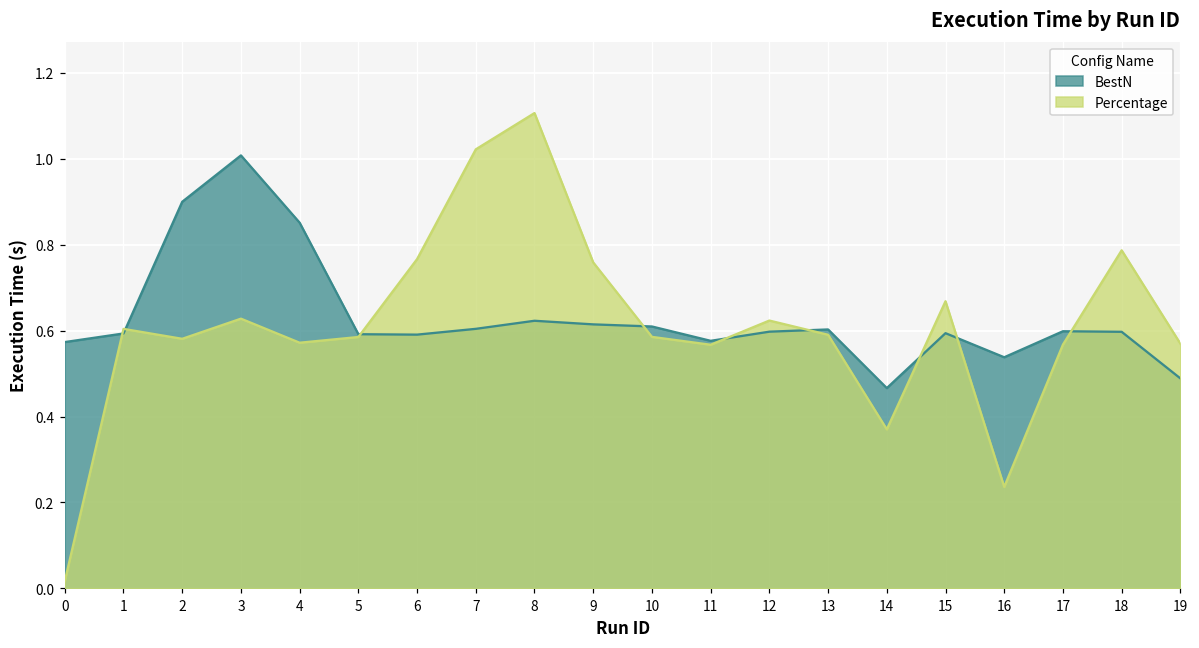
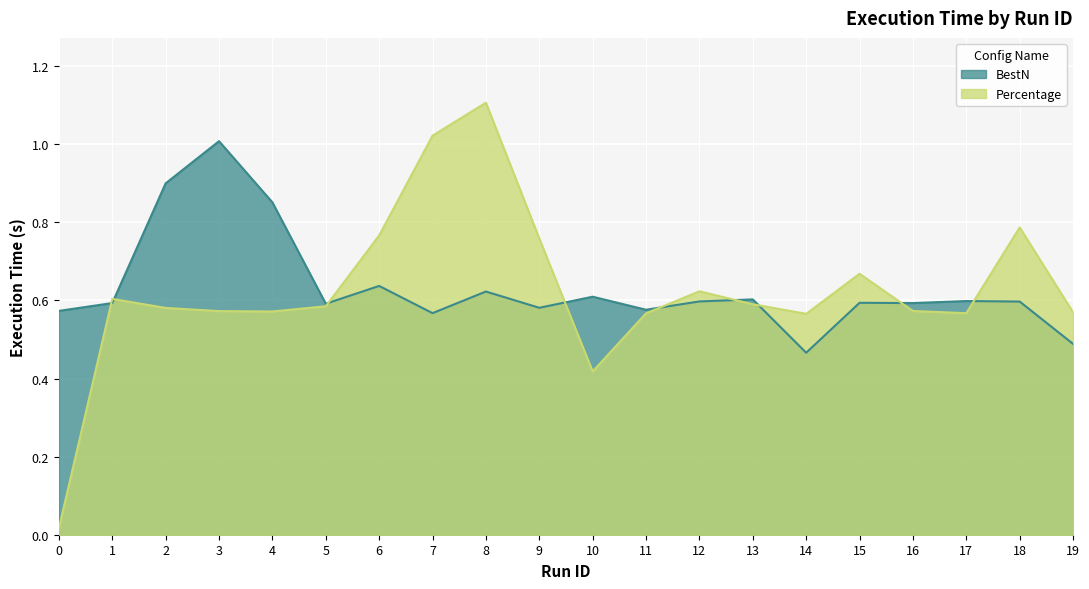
Percentage, 3: 0.63 -> 0.57
BestN, 6: 0.59 -> 0.64
BestN, 7: 0.60 -> 0.57
BestN, 9: 0.61 -> 0.58
Percentage, 10: 0.59 -> 0.42
Percentage, 14: 0.37 -> 0.57
BestN, 16: 0.54 -> 0.59
Percentage, 16: 0.24 -> 0.57
